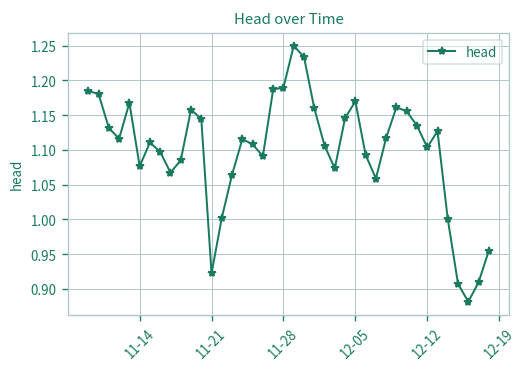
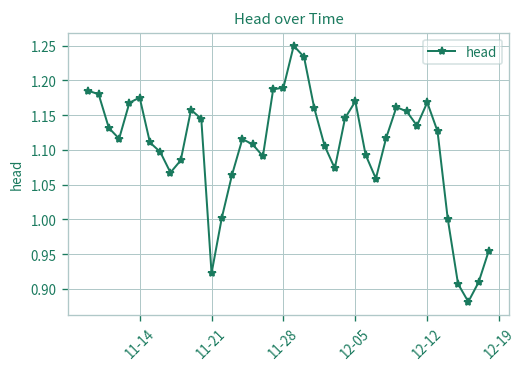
11-14: 1.08 -> 1.18
12-12: 1.10 -> 1.17
